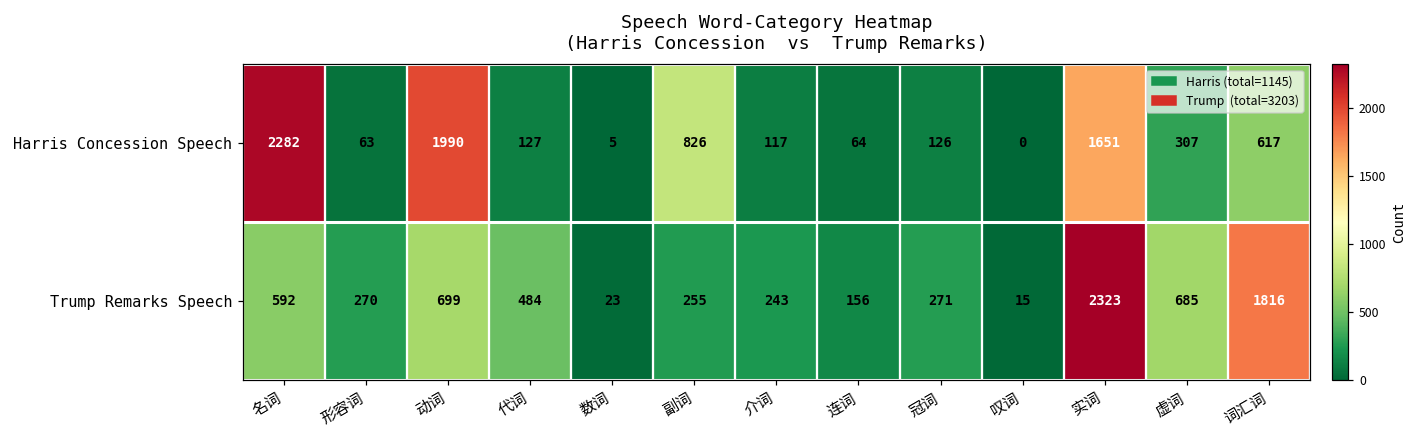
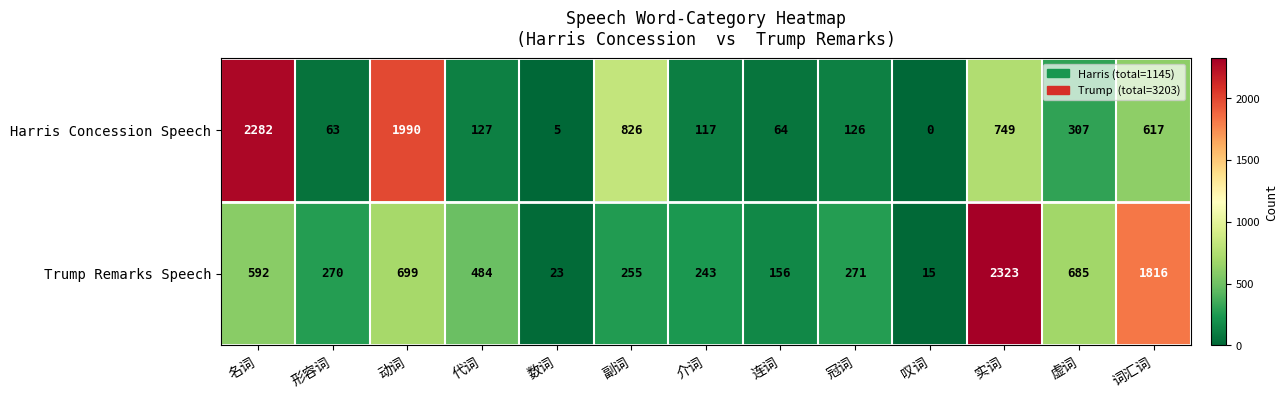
Harris Concession Speech, 实词: 1651 -> 749
